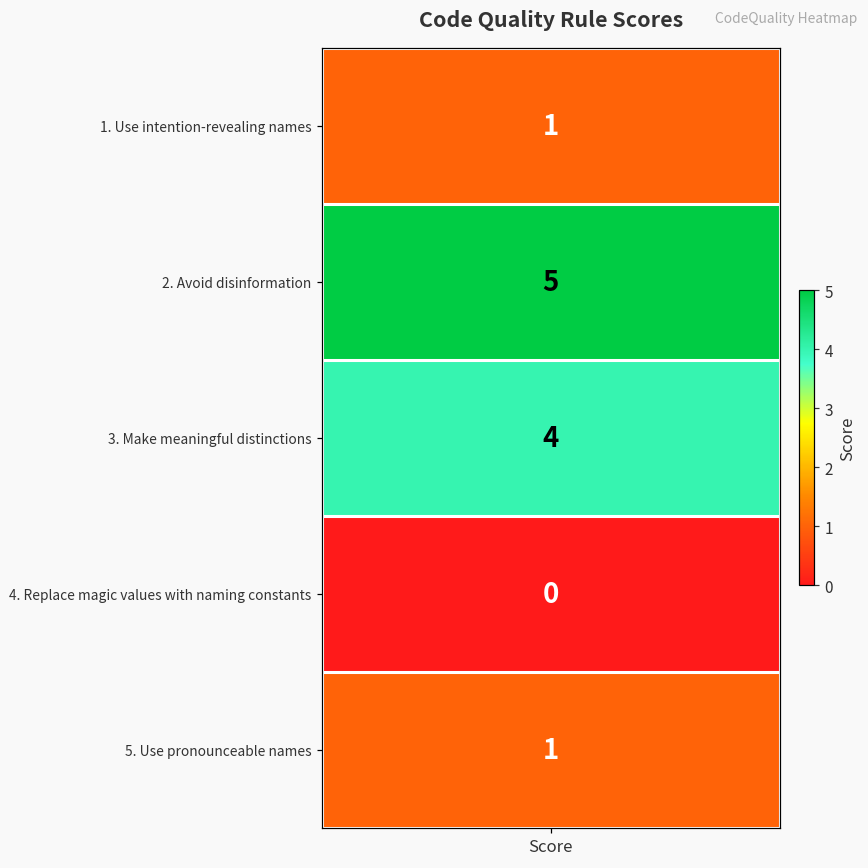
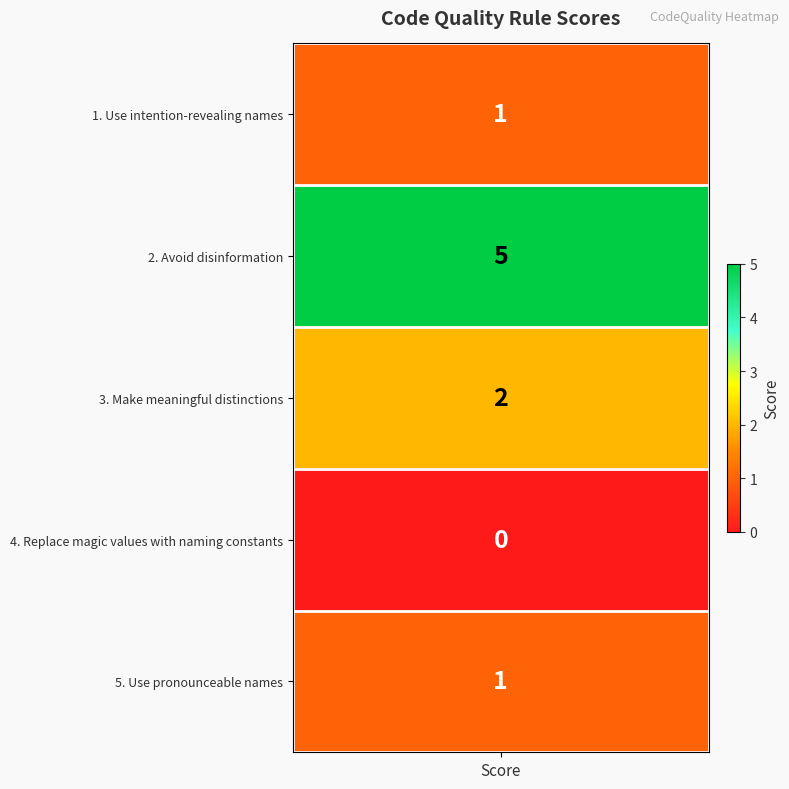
3. Make meaningful distinctions, Score: 4 -> 2
